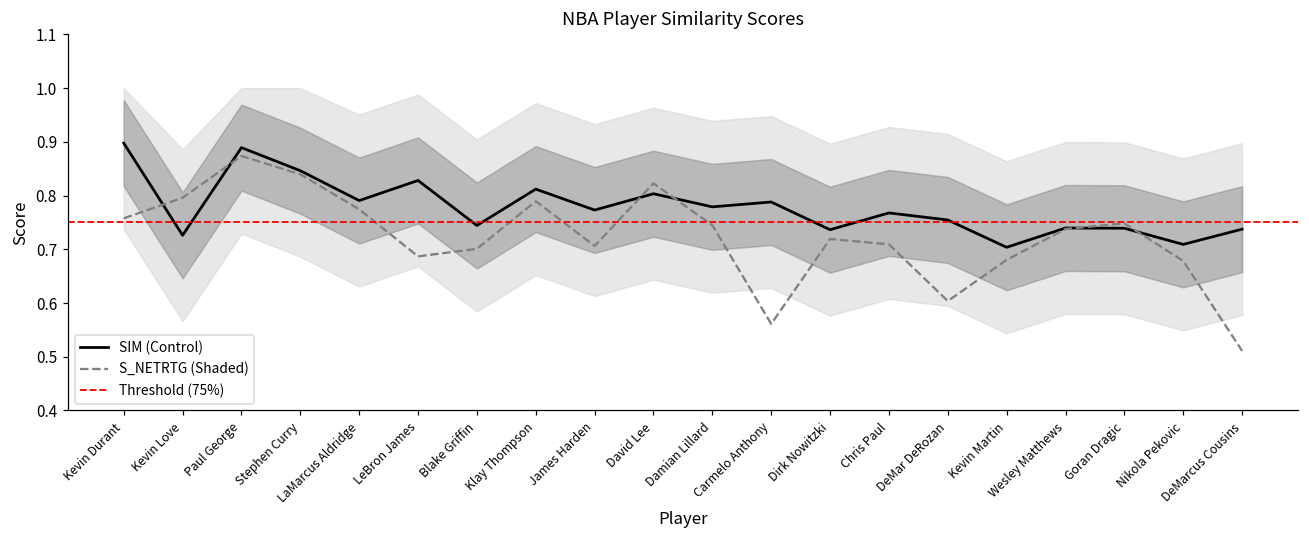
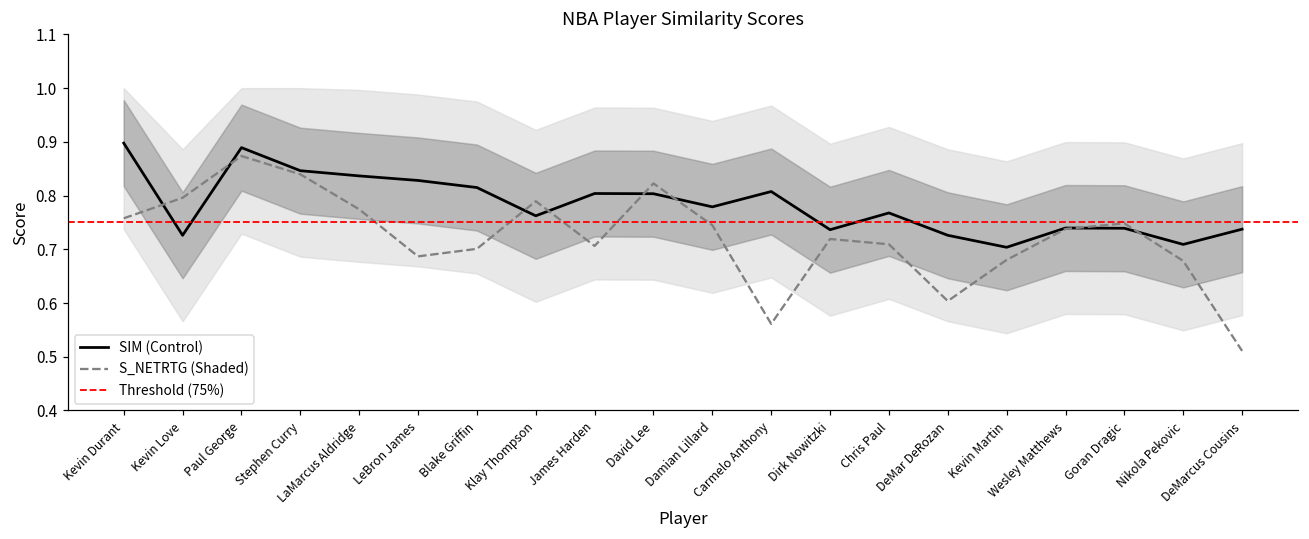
SIM (Control), LaMarcus Aldridge: 0.79 -> 0.84
SIM (Control), Blake Griffin: 0.74 -> 0.82
SIM (Control), Klay Thompson: 0.81 -> 0.76
SIM (Control), James Harden: 0.77 -> 0.80
SIM (Control), Carmelo Anthony: 0.79 -> 0.81
SIM (Control), DeMar DeRozan: 0.75 -> 0.73
